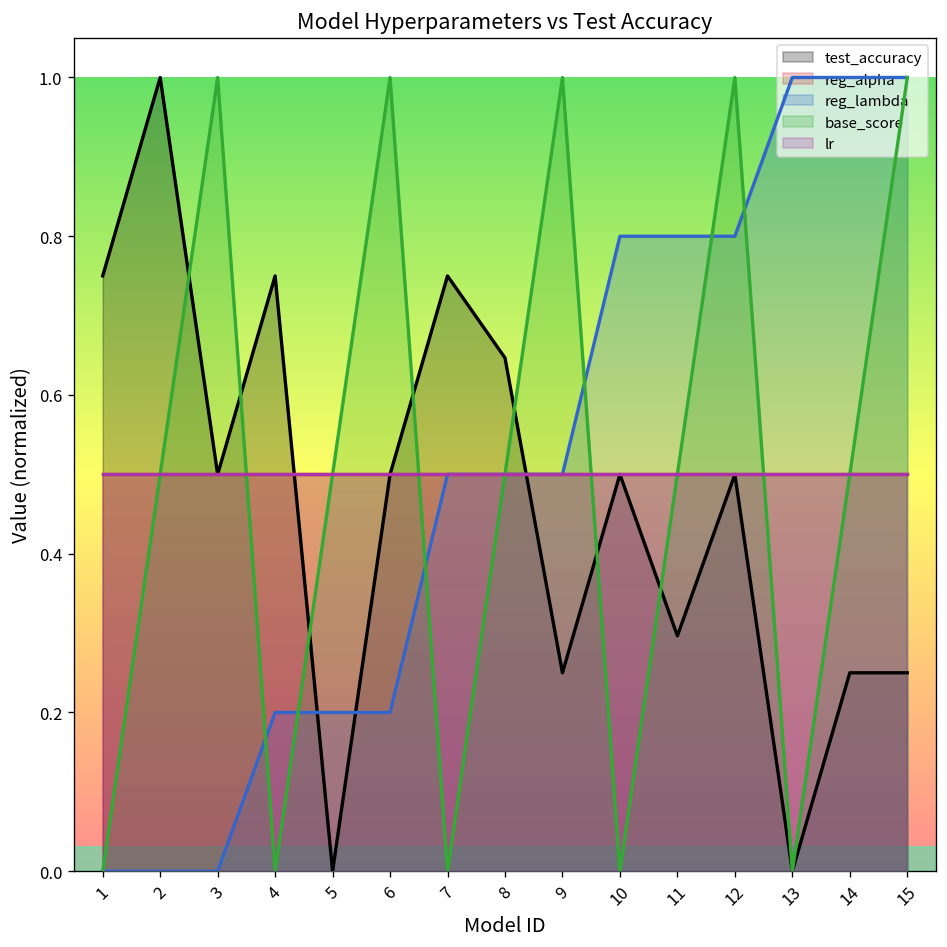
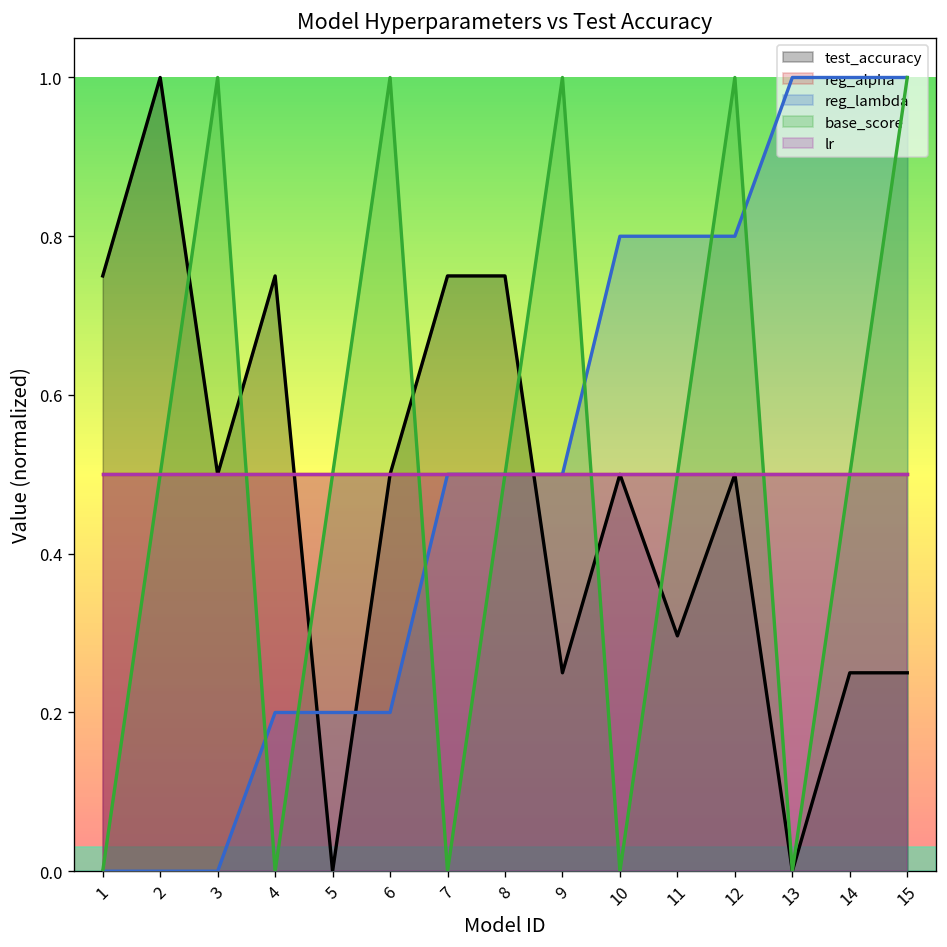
test_accuracy, 8: 0.65 -> 0.75
